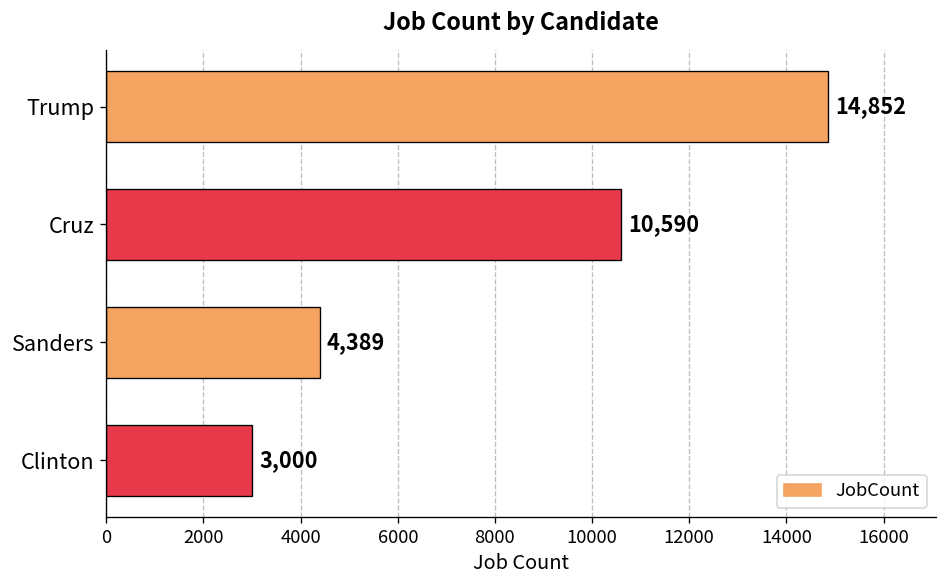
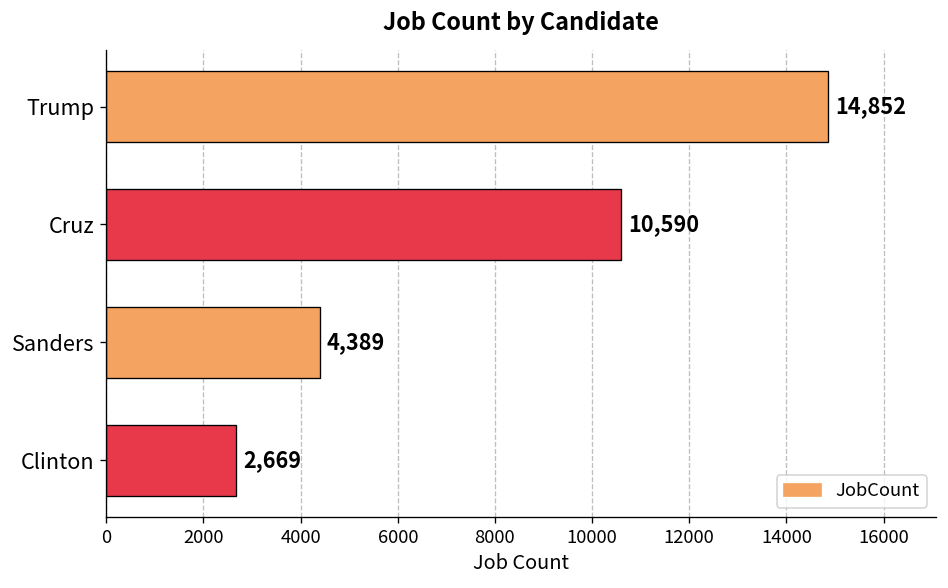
Clinton: 3,000 -> 2,669
